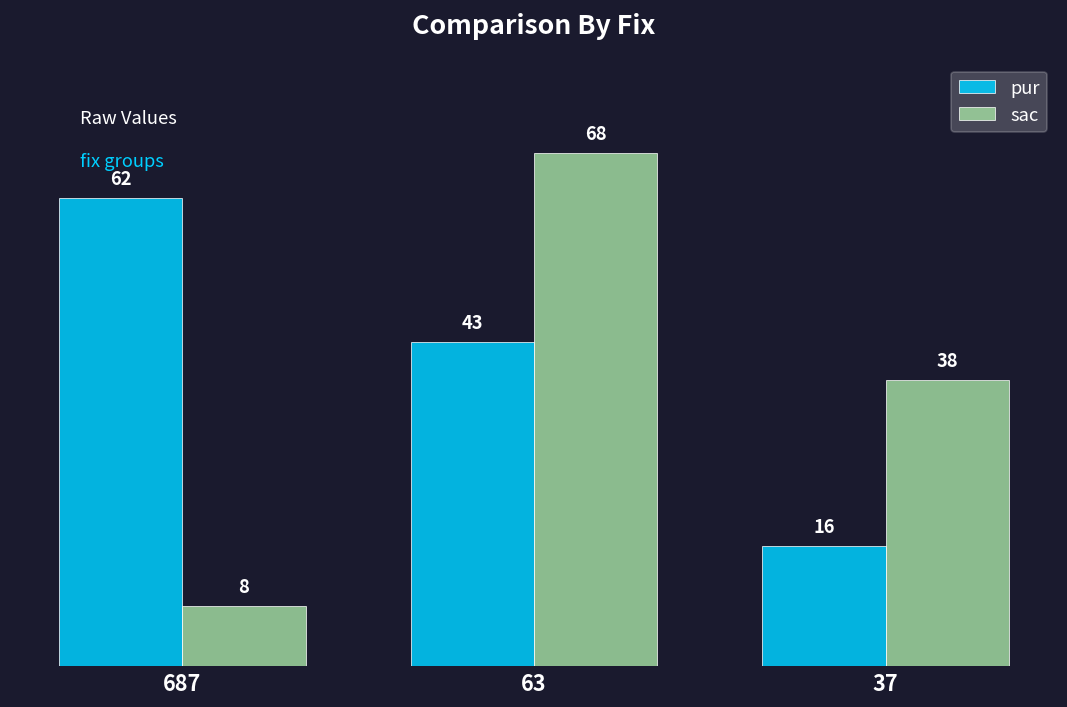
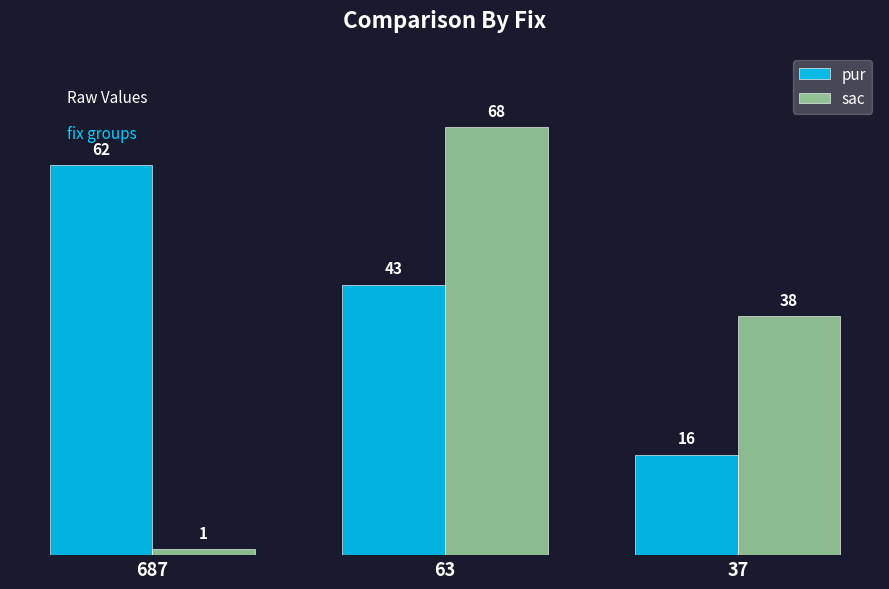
sac, 687: 8 -> 1
